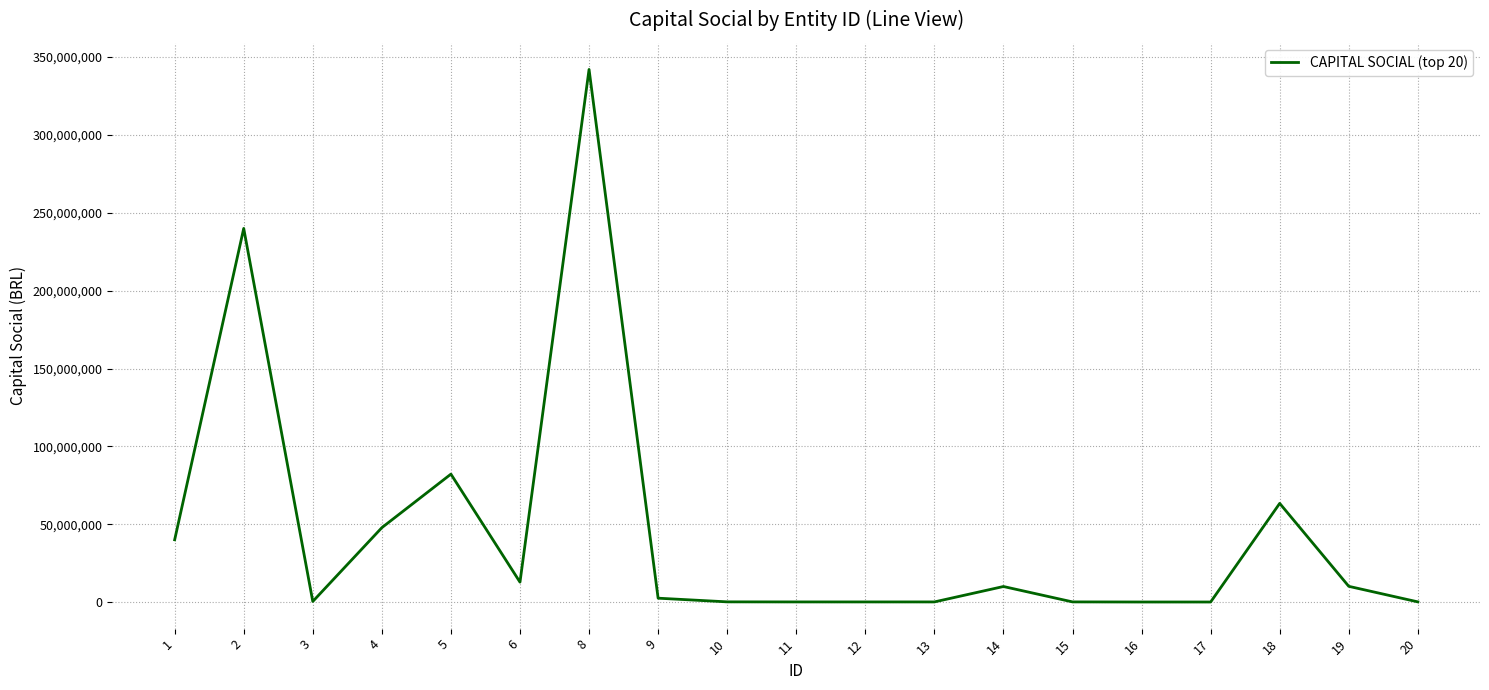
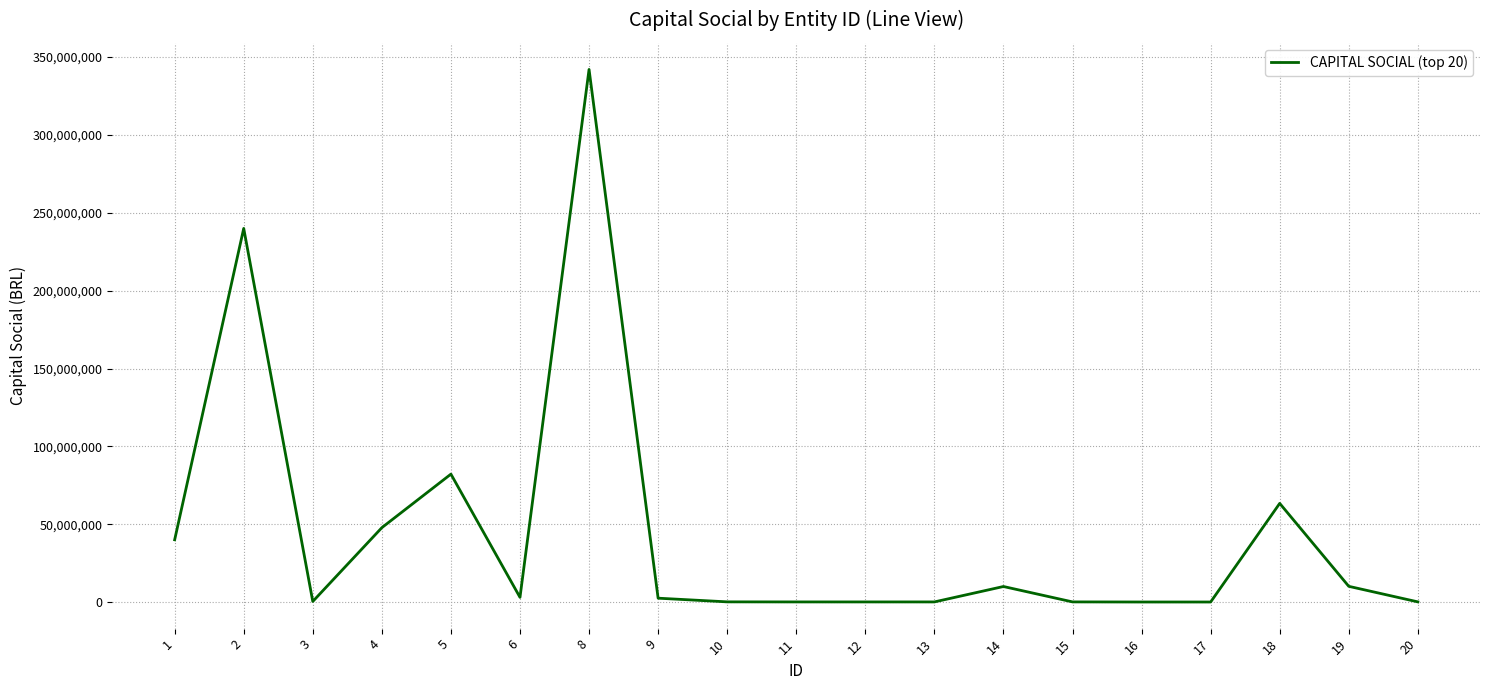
6: 13,000,000 -> 3,000,000
